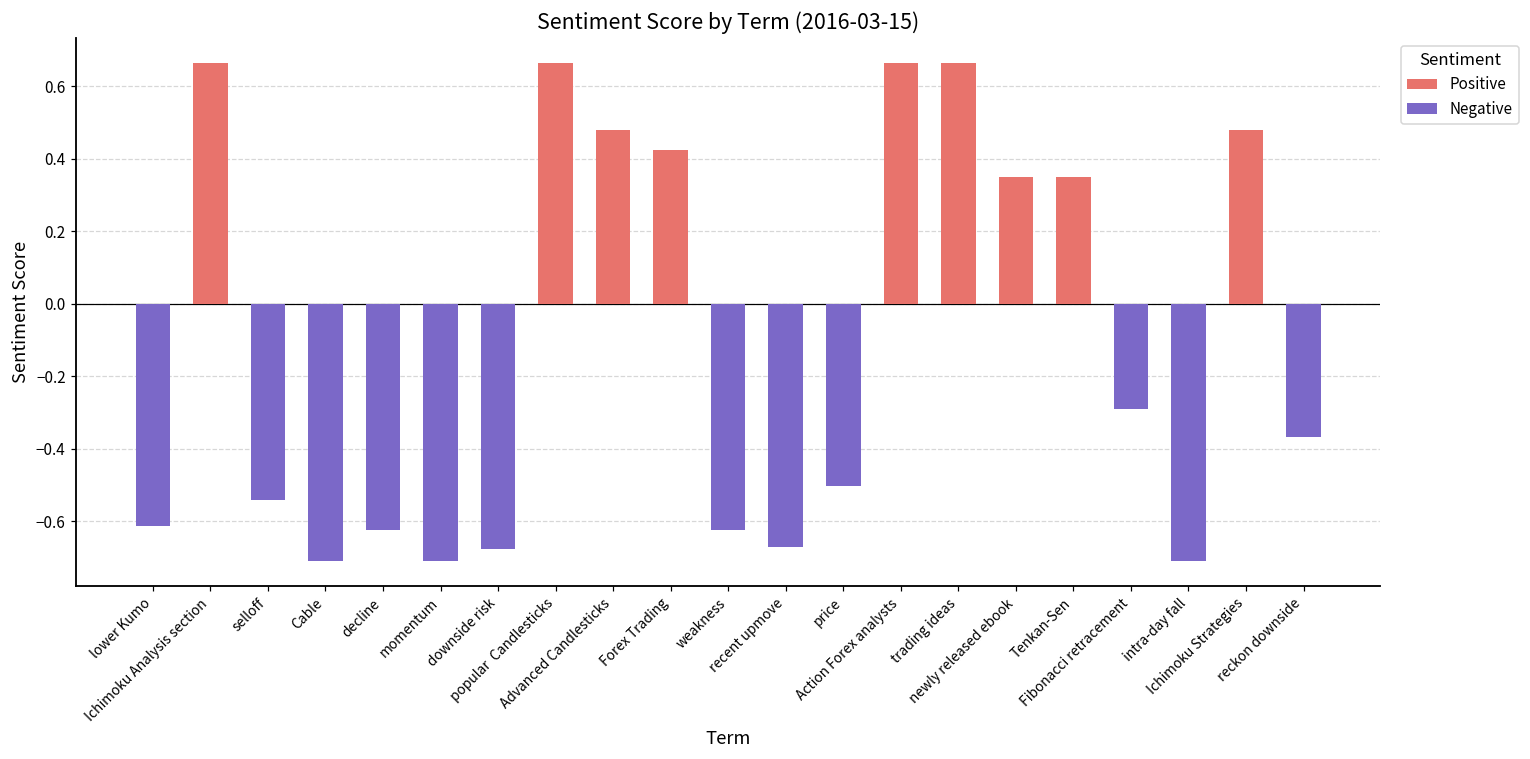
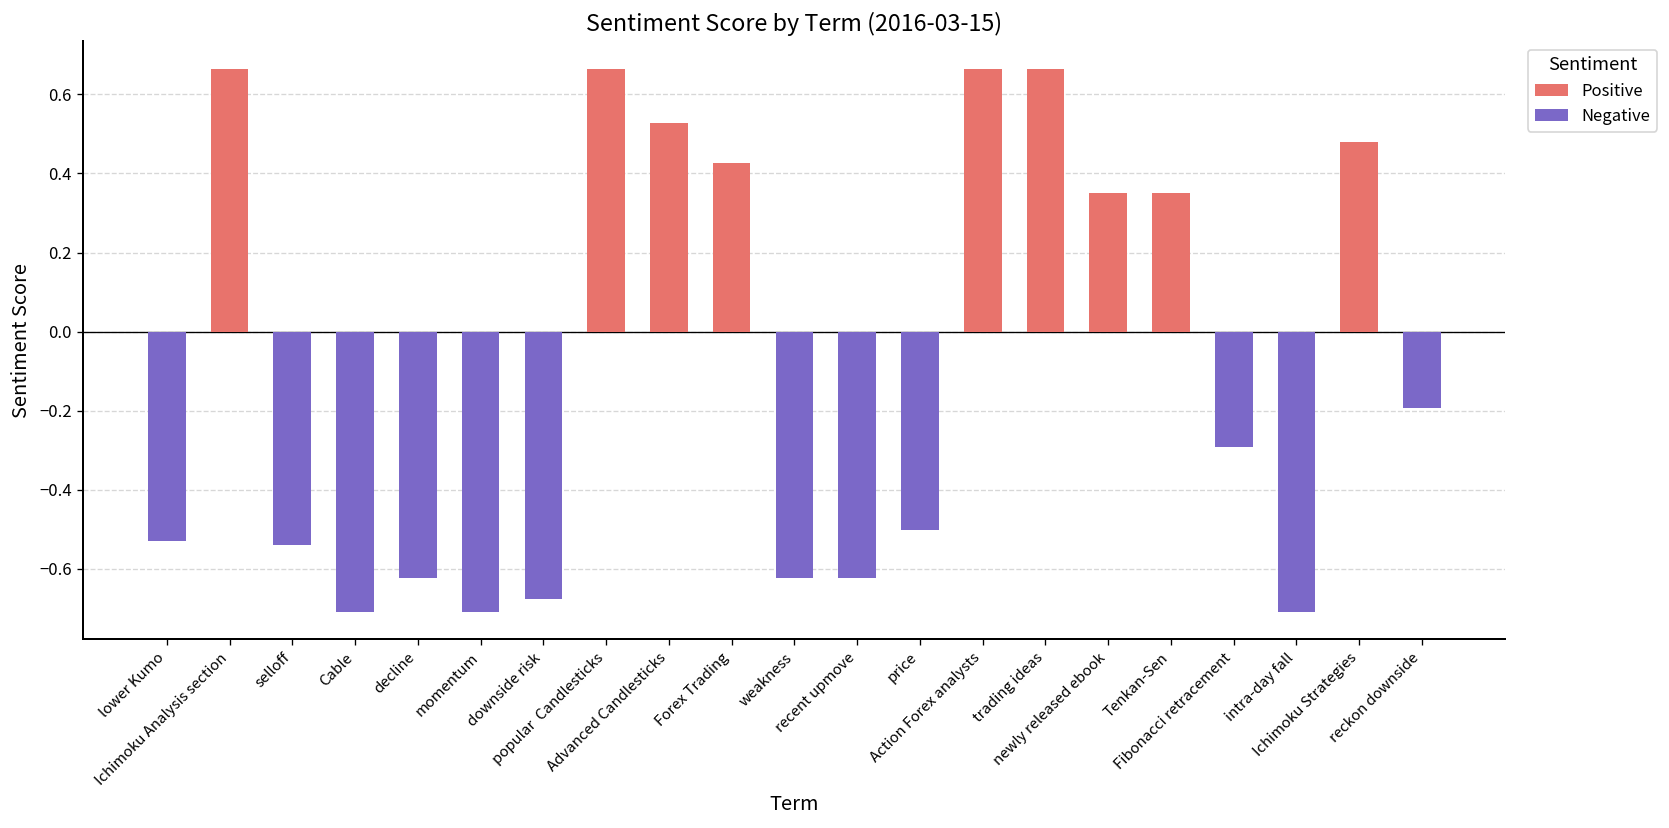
Negative, lower Kumo: -0.61 -> -0.53
Positive, Advanced Candlesticks: 0.48 -> 0.53
Negative, recent upmove: -0.67 -> -0.62
Negative, reckon downside: -0.37 -> -0.19
